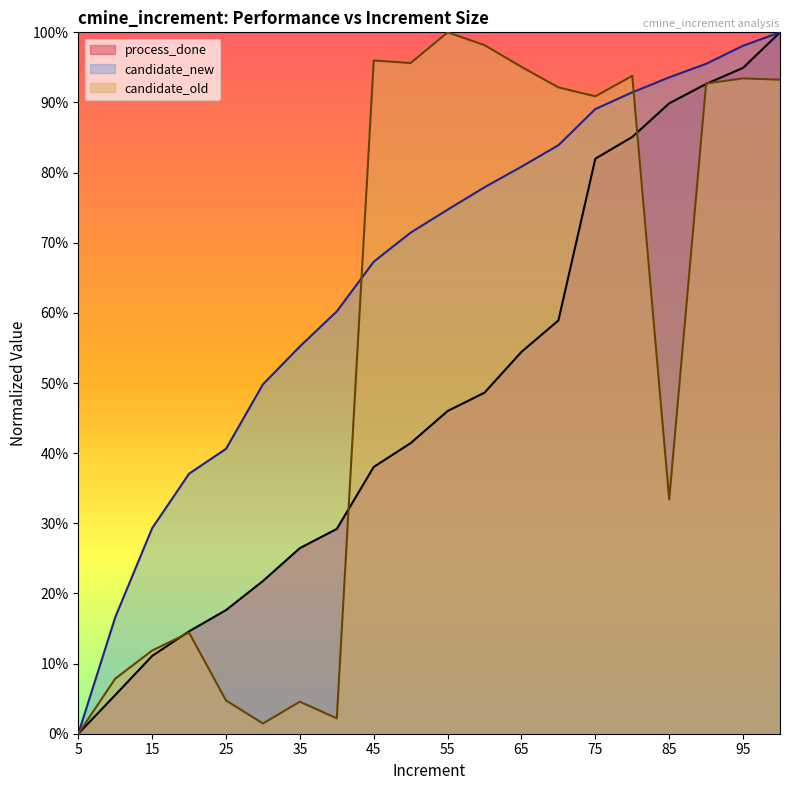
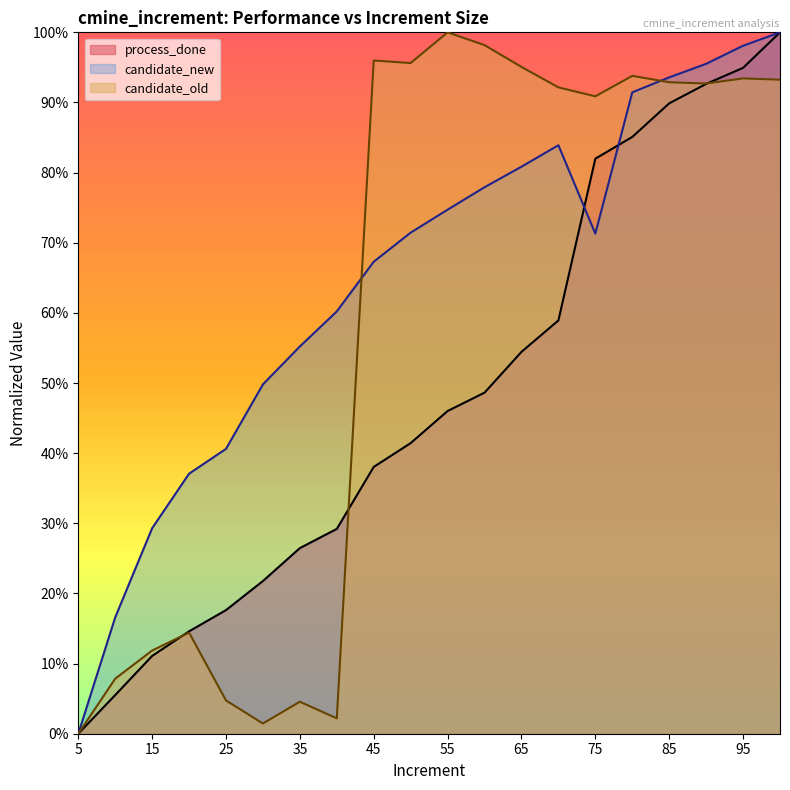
candidate_new, 75: 89% -> 71%
candidate_old, 85: 33% -> 93%
